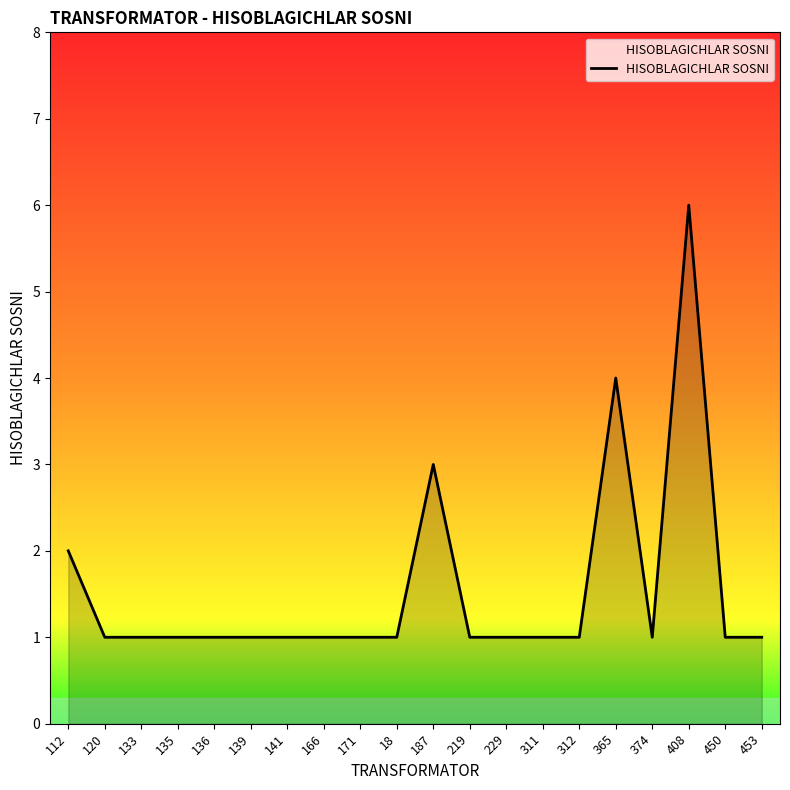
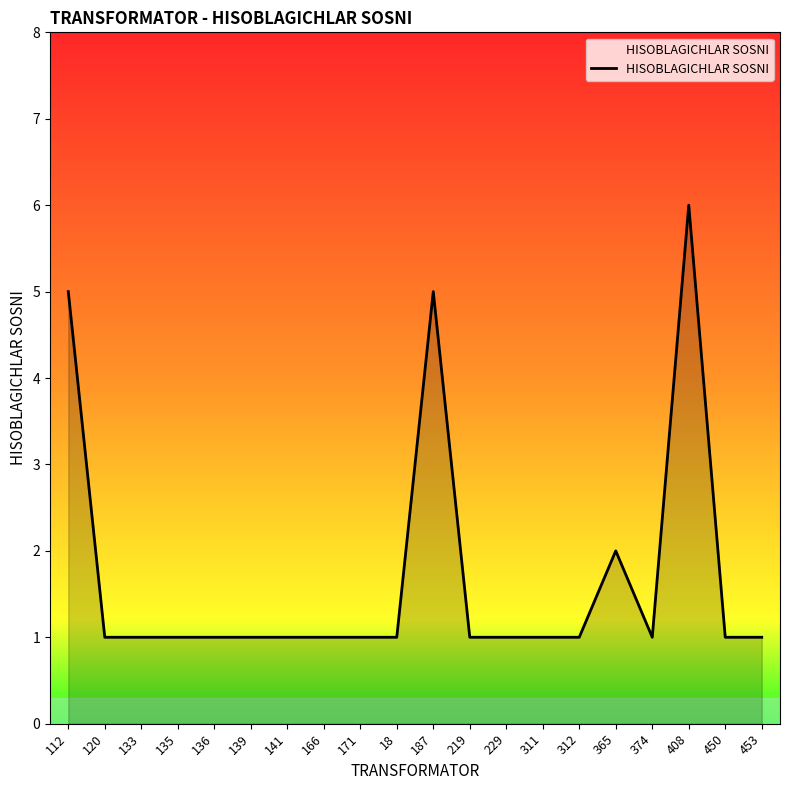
112: 2 -> 5
187: 3 -> 5
365: 4 -> 2
